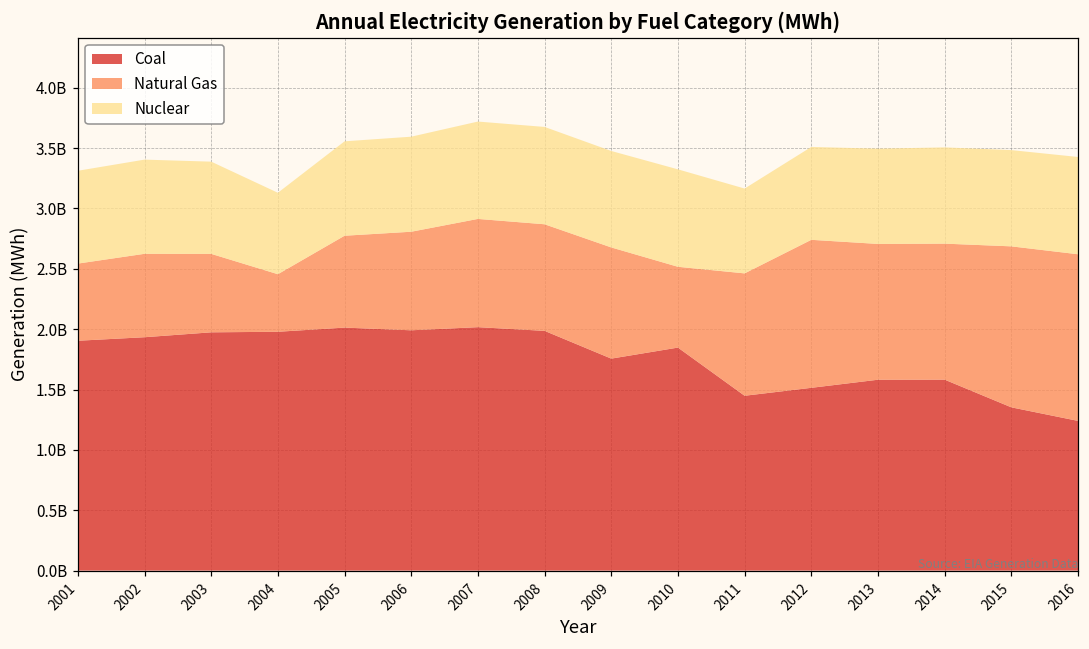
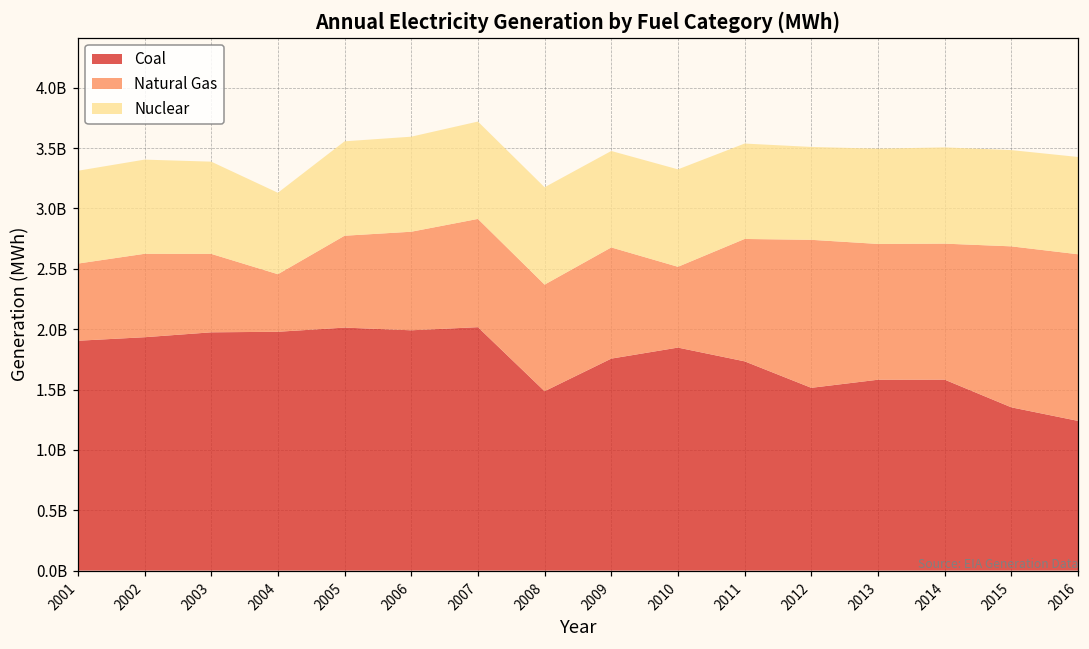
Coal, 2008: 1990000000 -> 1490000000
Coal, 2011: 1450000000 -> 1730000000
Nuclear, 2011: 700000000 -> 790000000
